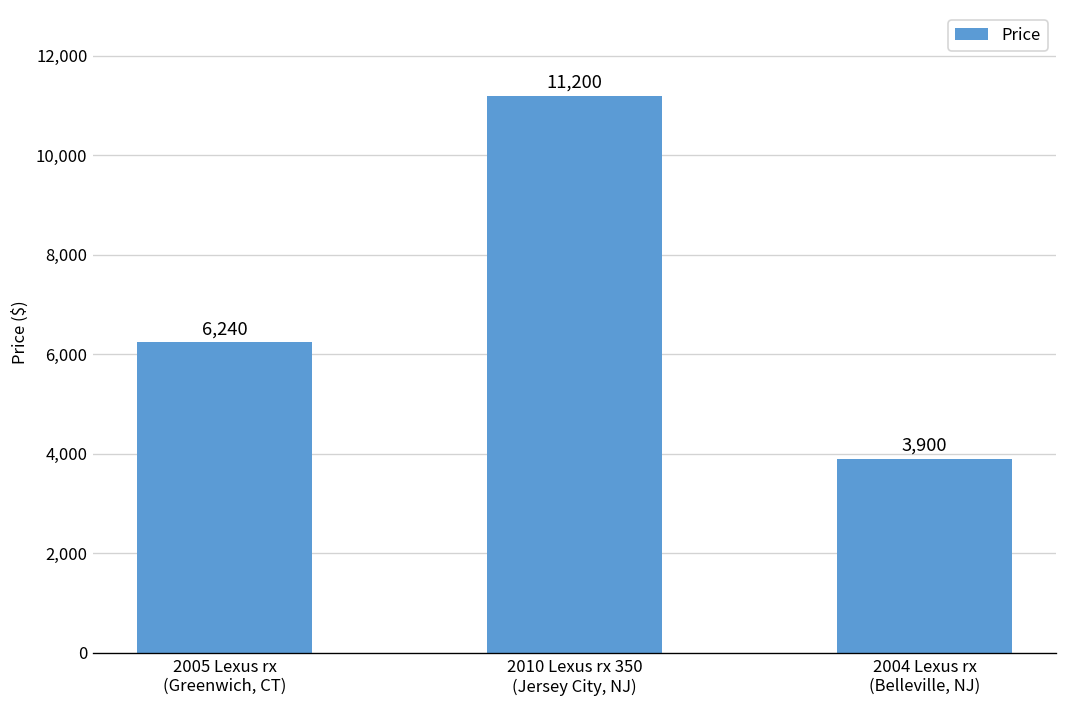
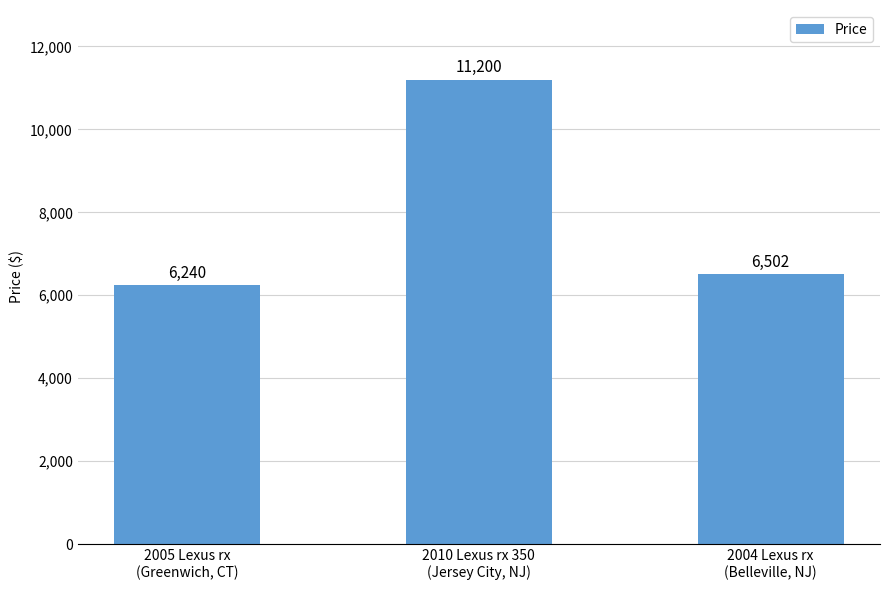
2004 Lexus rx (Belleville, NJ): 3,900 -> 6,502
